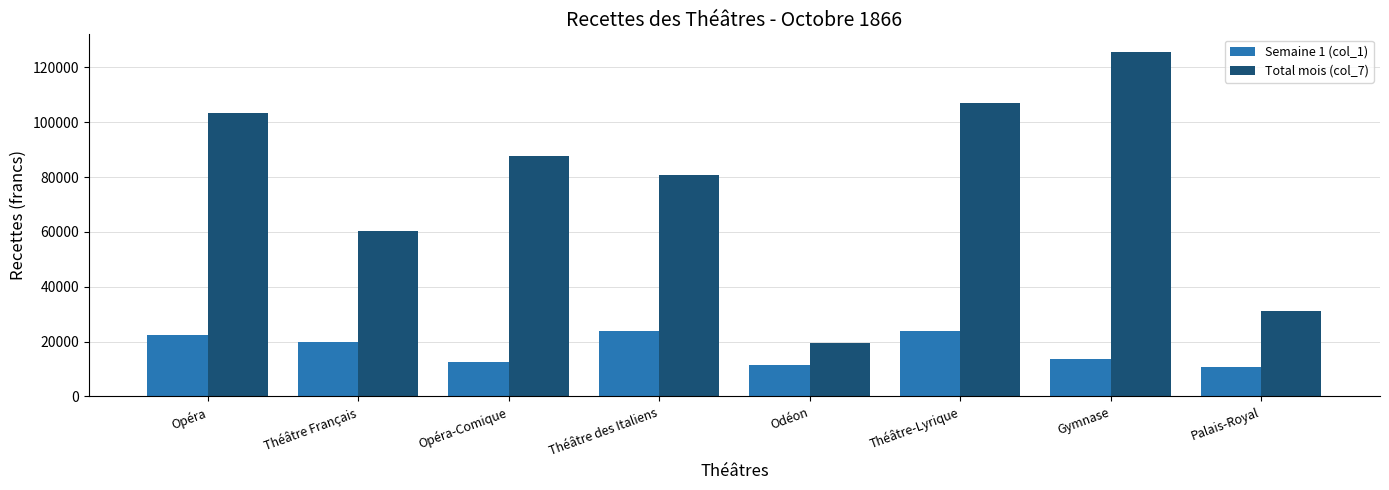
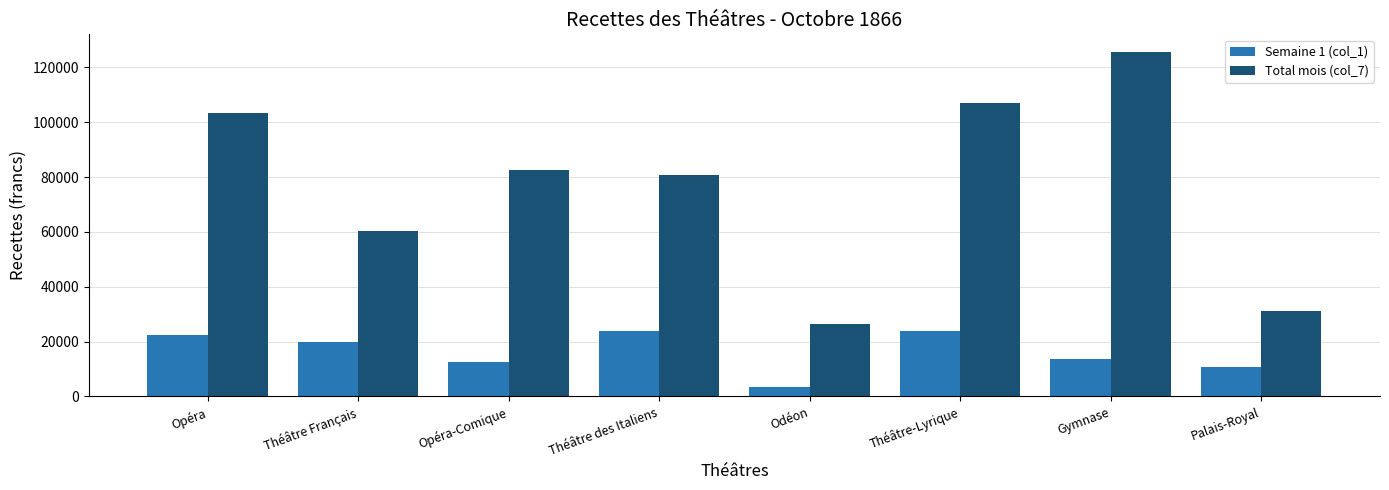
Total mois (col_7), Opéra-Comique: 88000 -> 83000
Semaine 1 (col_1), Odéon: 11000 -> 4000
Total mois (col_7), Odéon: 20000 -> 26000
